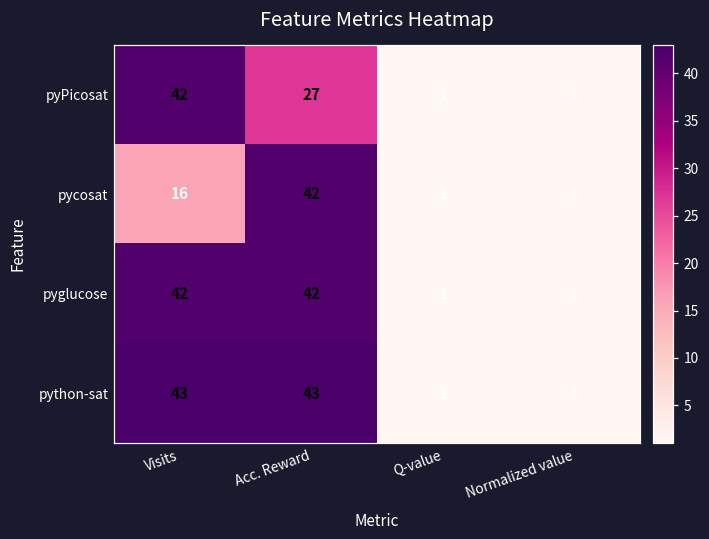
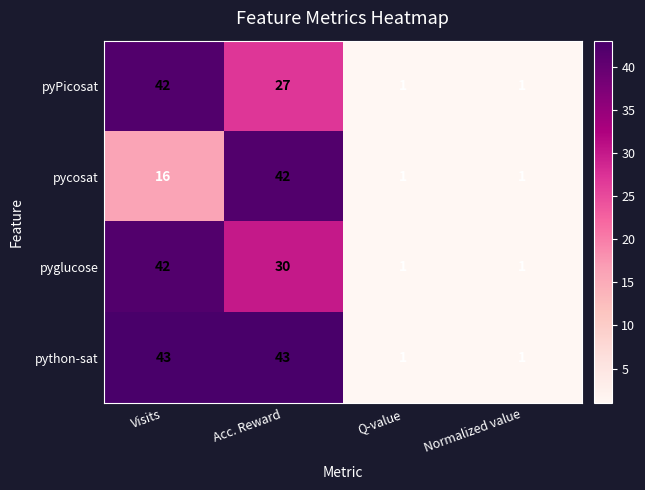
pyglucose, Acc. Reward: 42 -> 30
